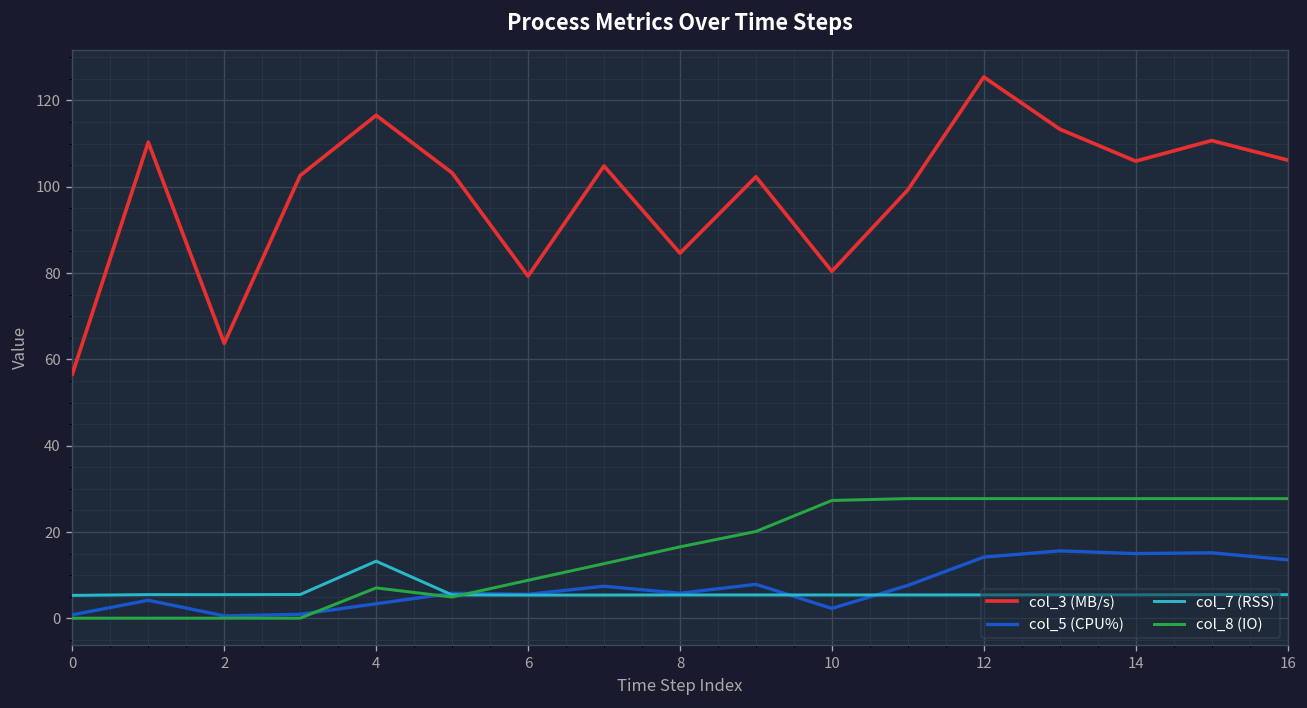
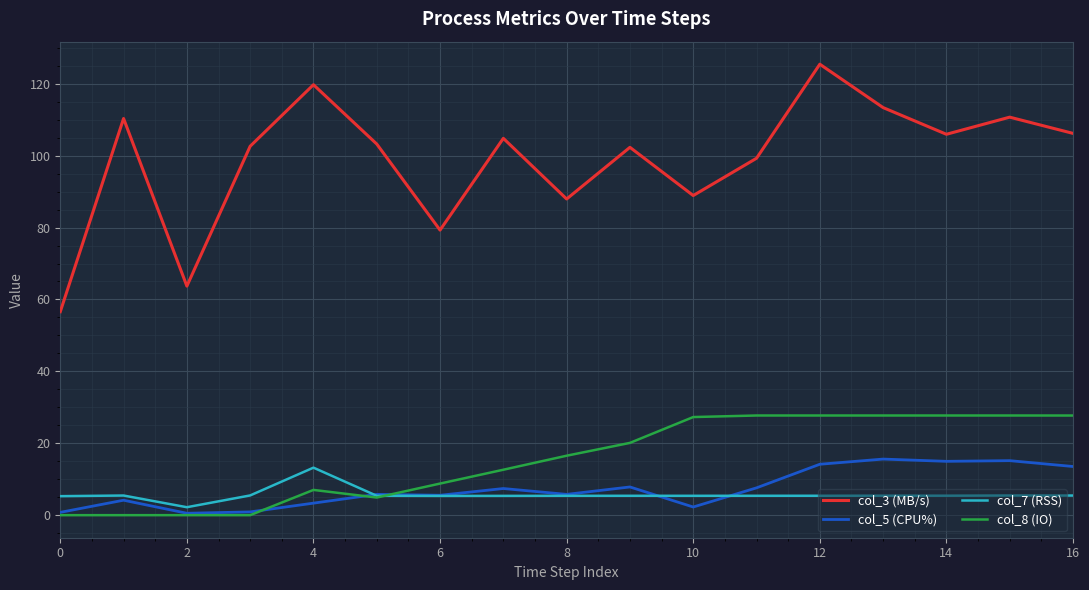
col_7 (RSS), 2: 5 -> 2
col_3 (MB/s), 4: 117 -> 120
col_3 (MB/s), 8: 85 -> 88
col_3 (MB/s), 10: 80 -> 89
